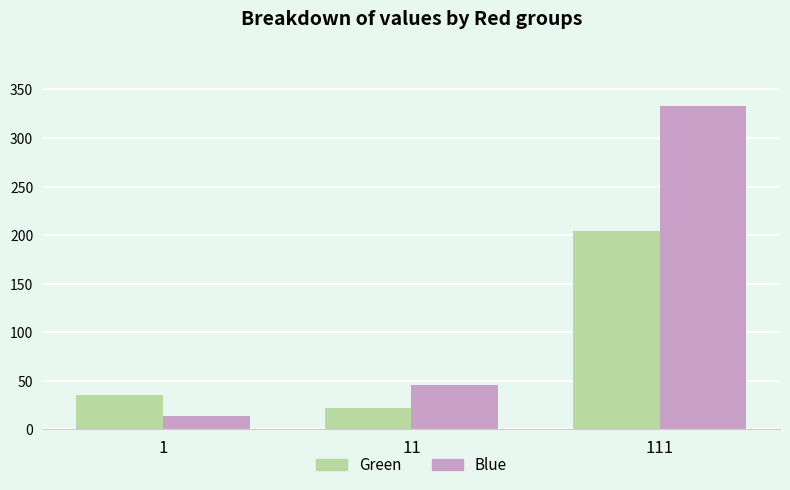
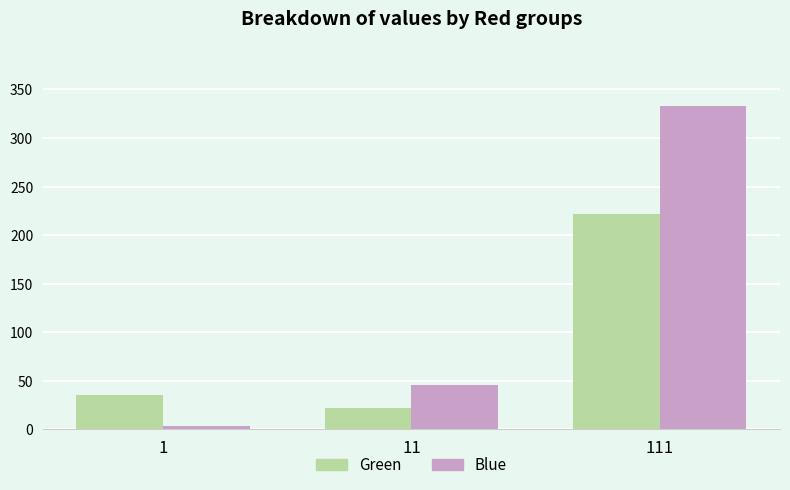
Blue, 1: 10 -> 0
Green, 111: 200 -> 220
